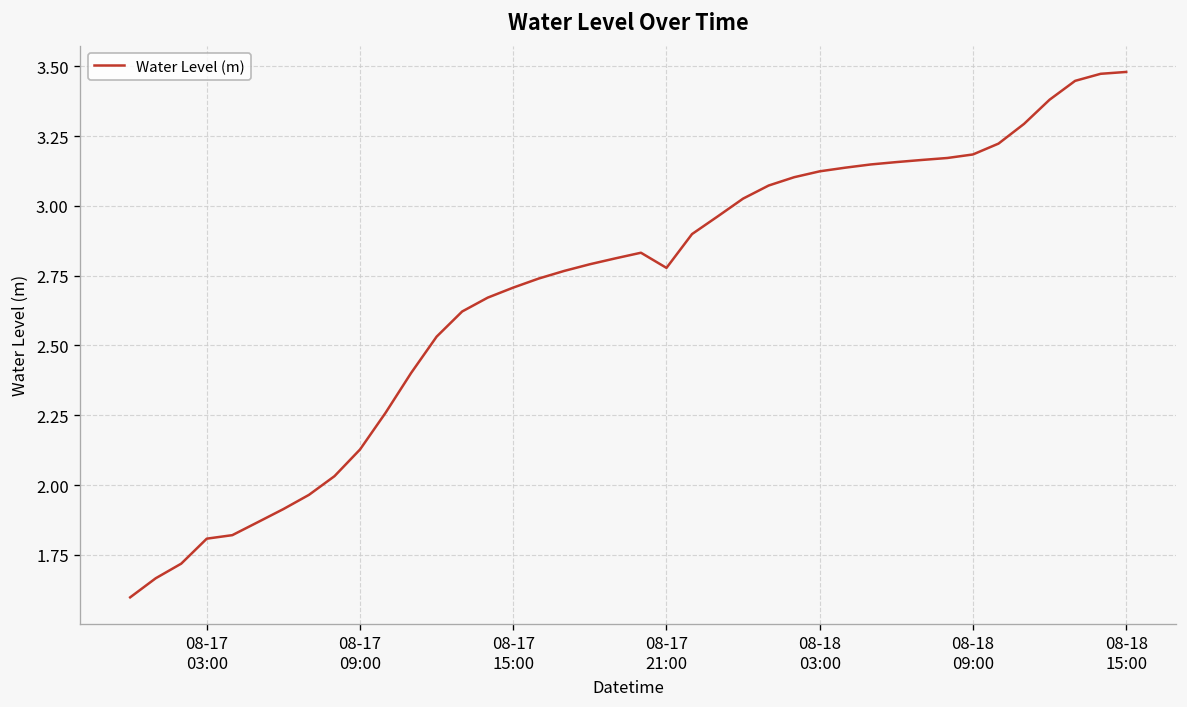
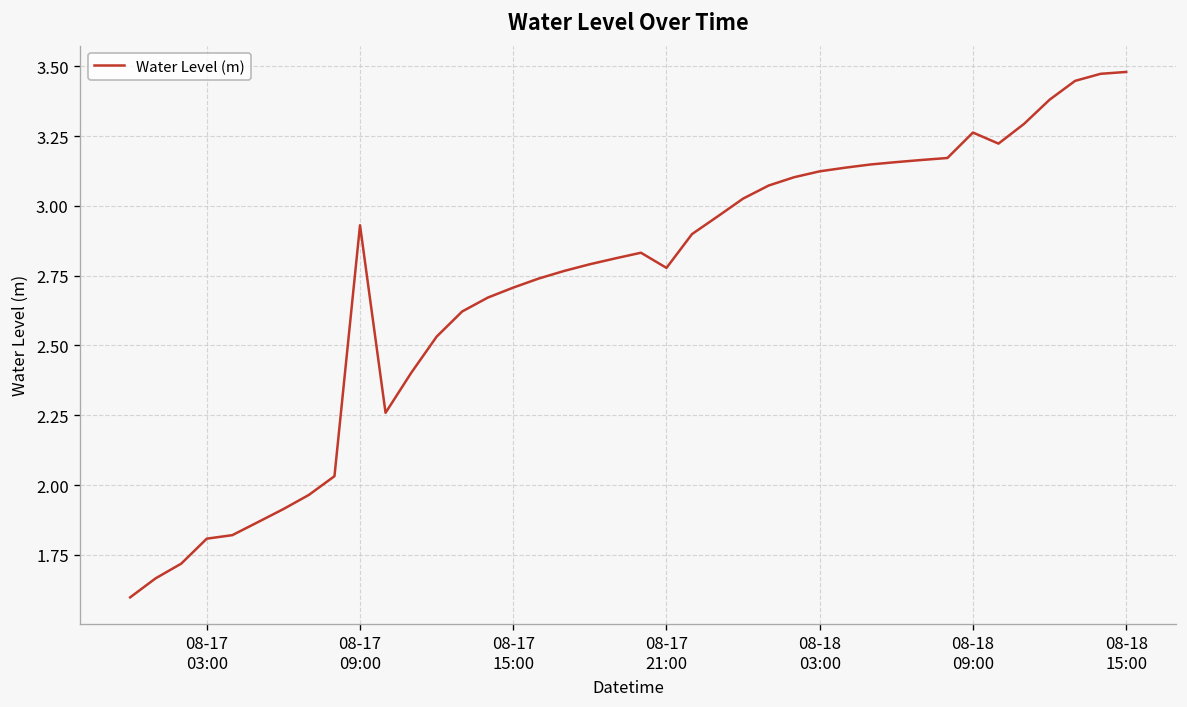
08-17 09:00: 2.13 -> 2.93
08-18 09:00: 3.18 -> 3.26
